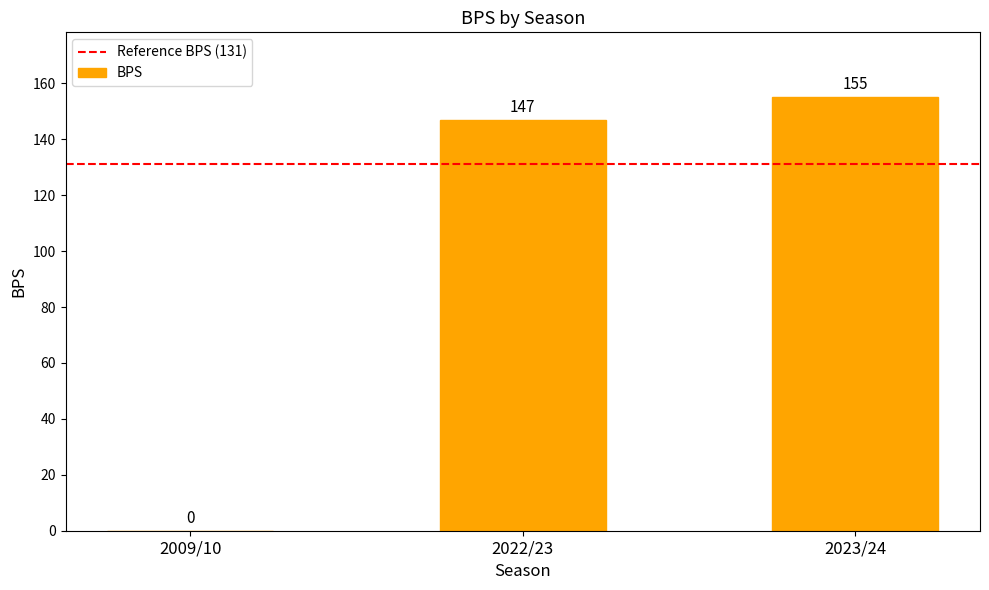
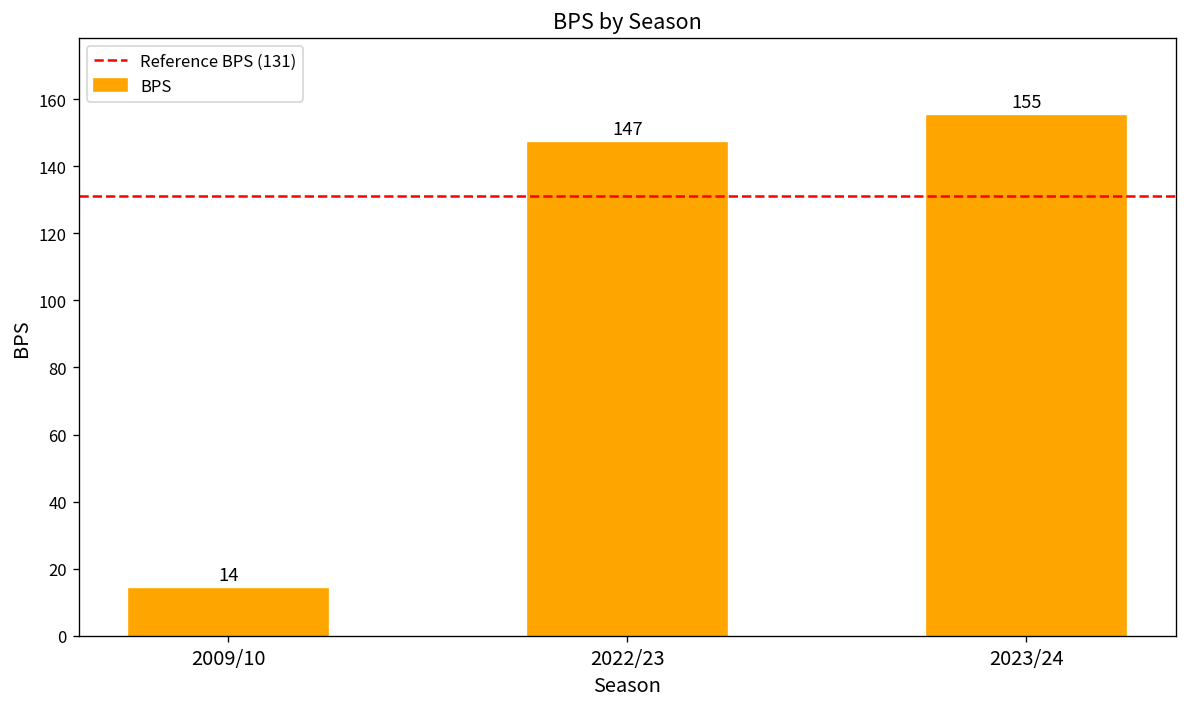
2009/10: 0 -> 14
